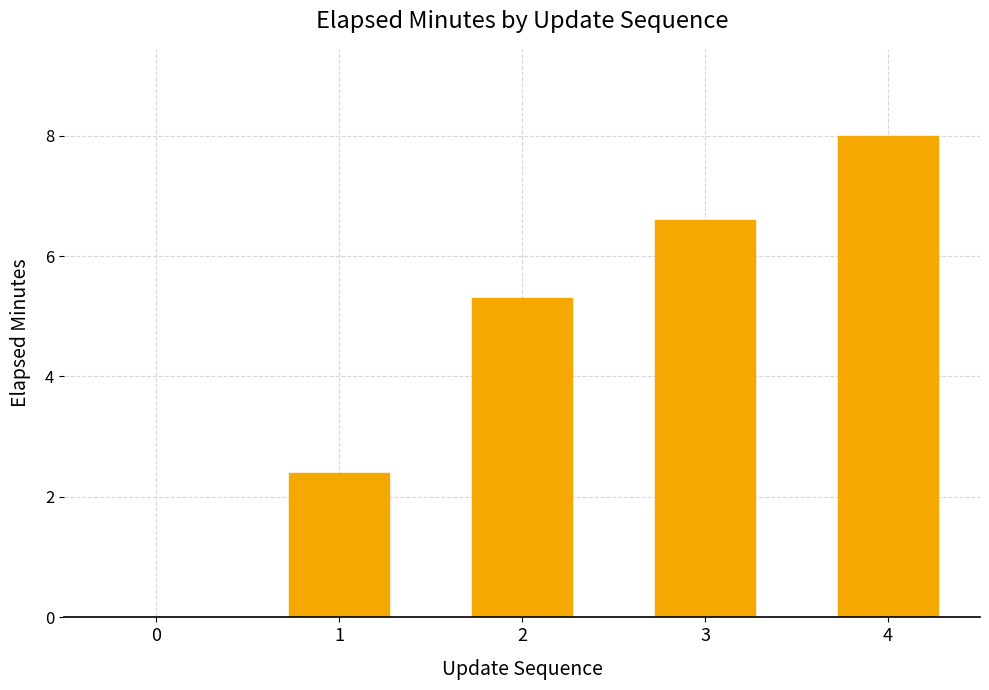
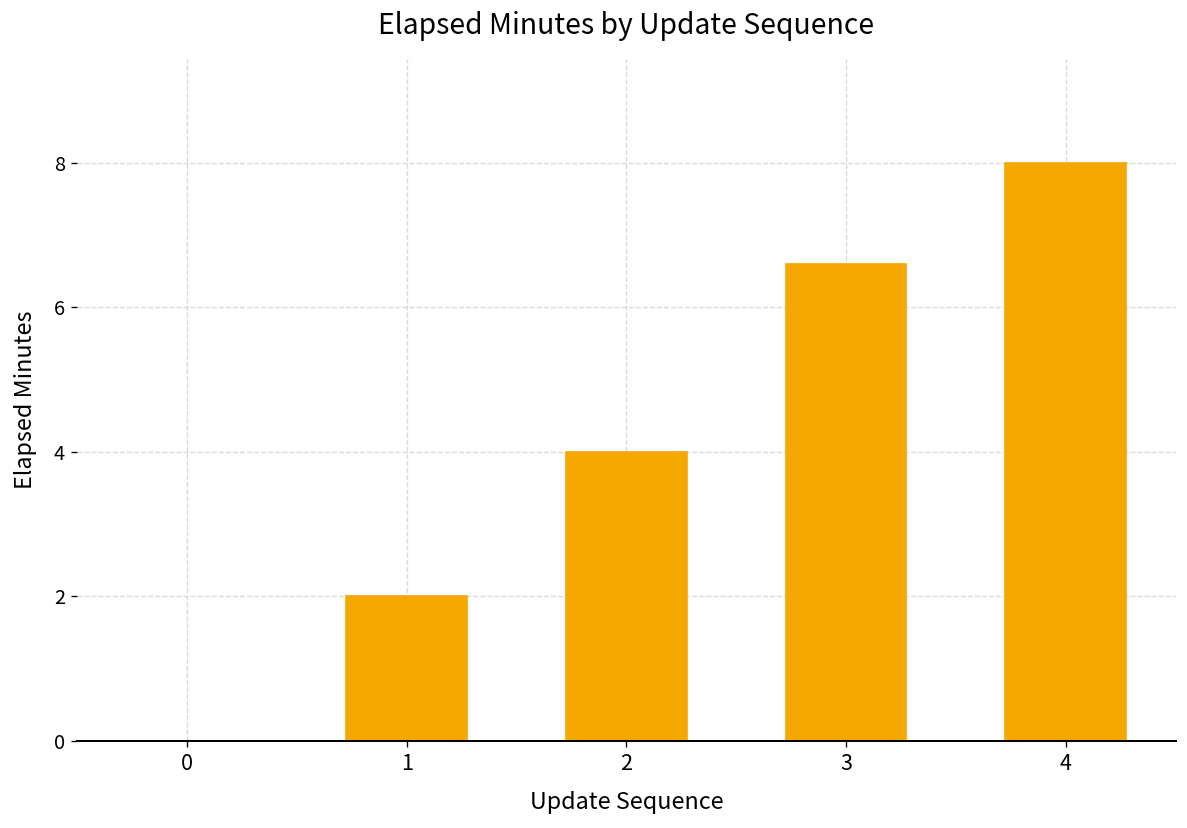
1: 2.4 -> 2.0
2: 5.3 -> 4.0
